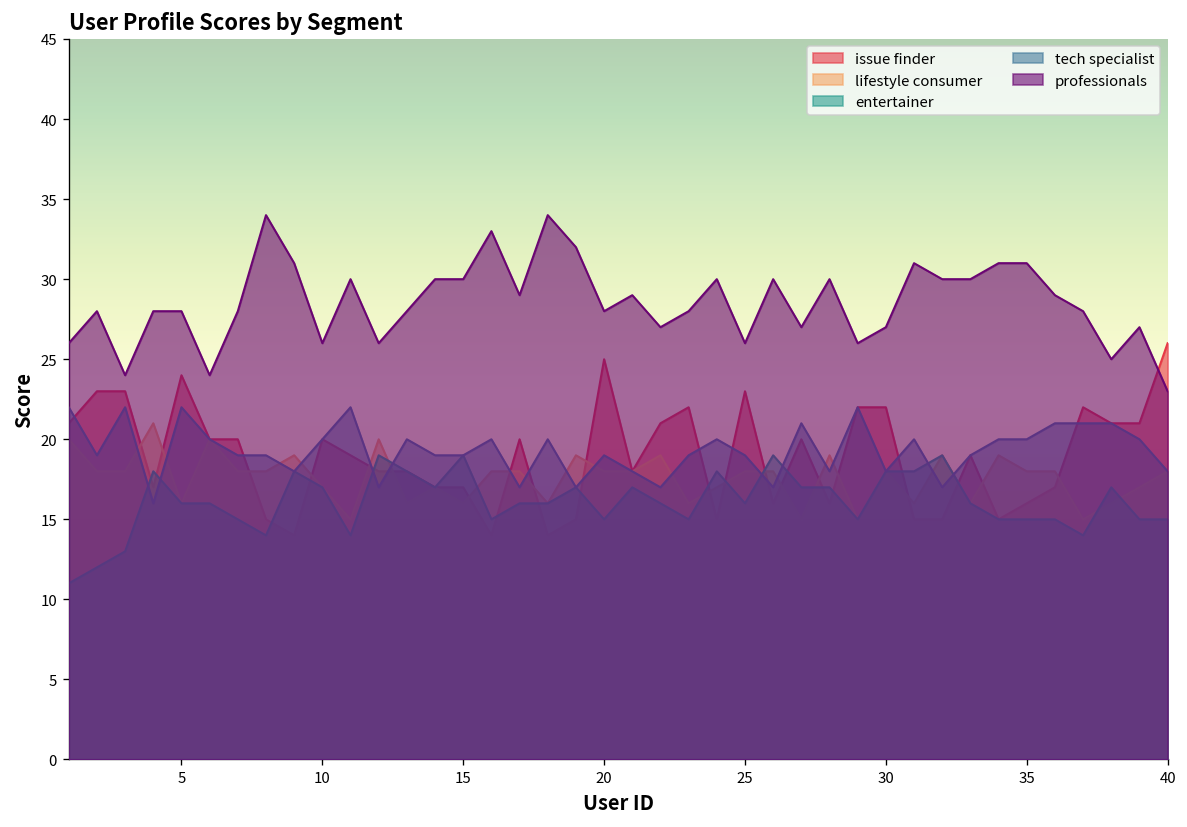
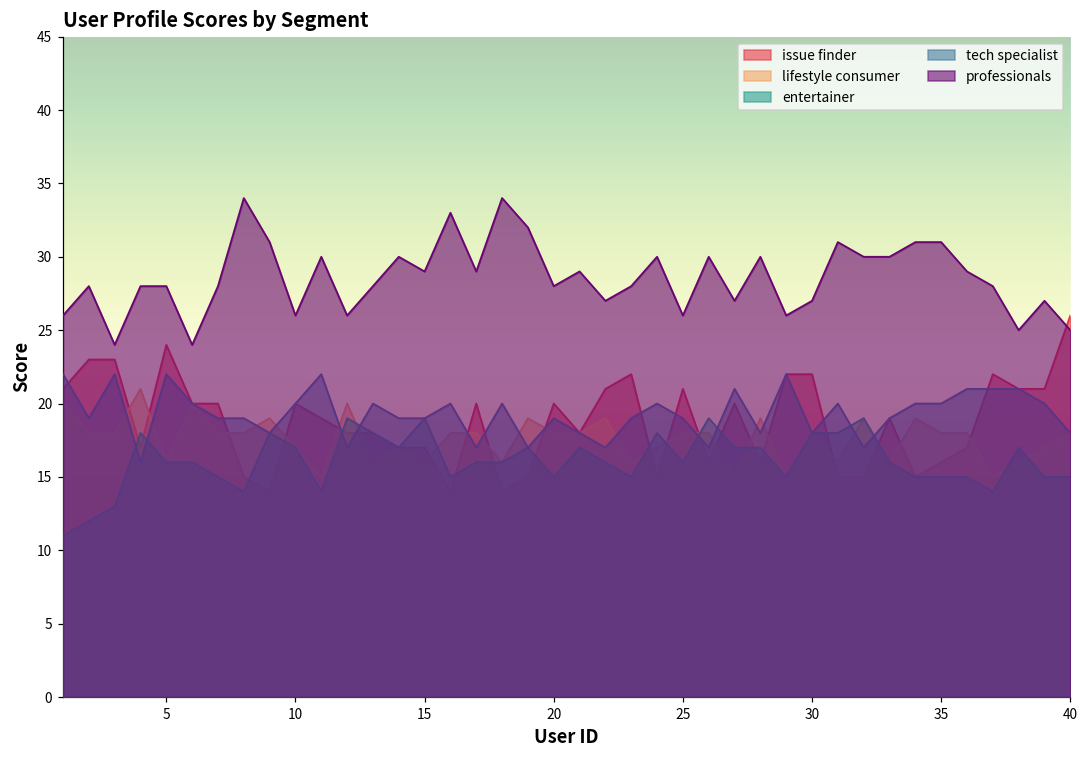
professionals, 15: 30 -> 29
issue finder, 20: 25 -> 20
issue finder, 25: 23 -> 21
professionals, 40: 23 -> 25
